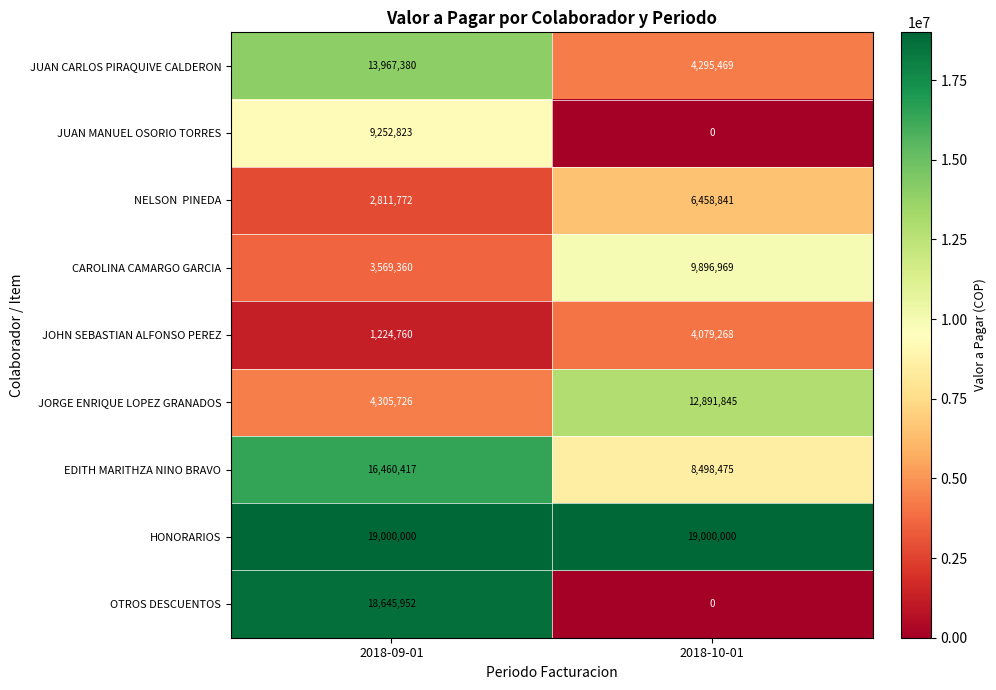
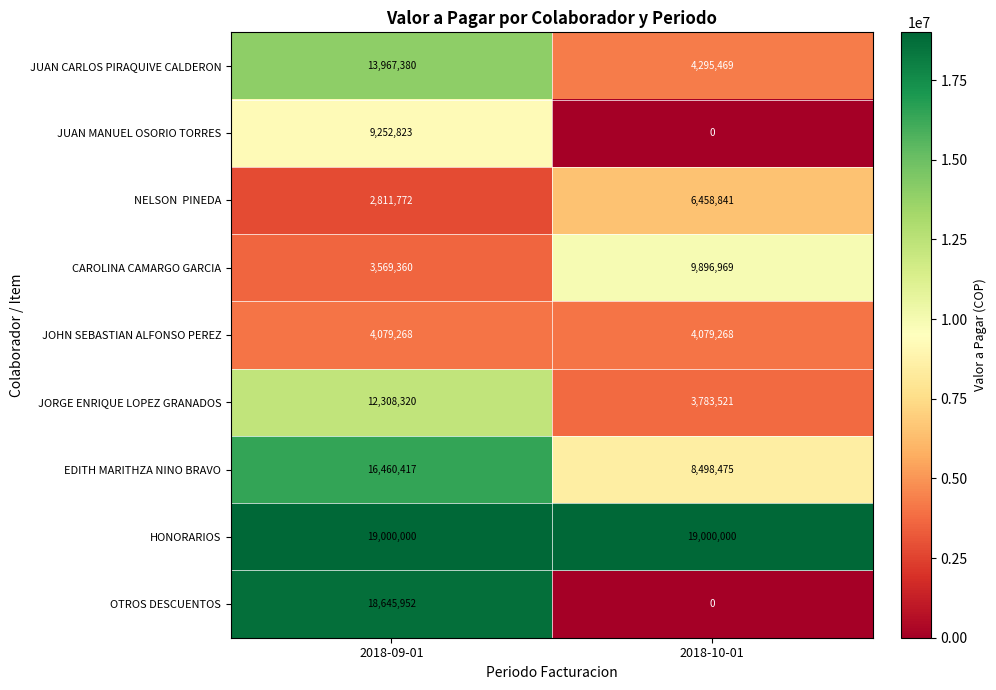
JOHN SEBASTIAN ALFONSO PEREZ, 2018-09-01: 1,224,760 -> 4,079,268
JORGE ENRIQUE LOPEZ GRANADOS, 2018-09-01: 4,305,726 -> 12,308,320
JORGE ENRIQUE LOPEZ GRANADOS, 2018-10-01: 12,891,845 -> 3,783,521
